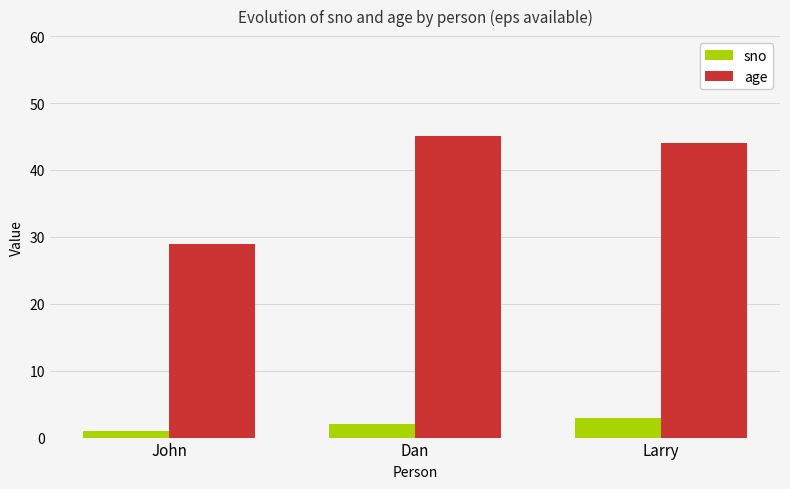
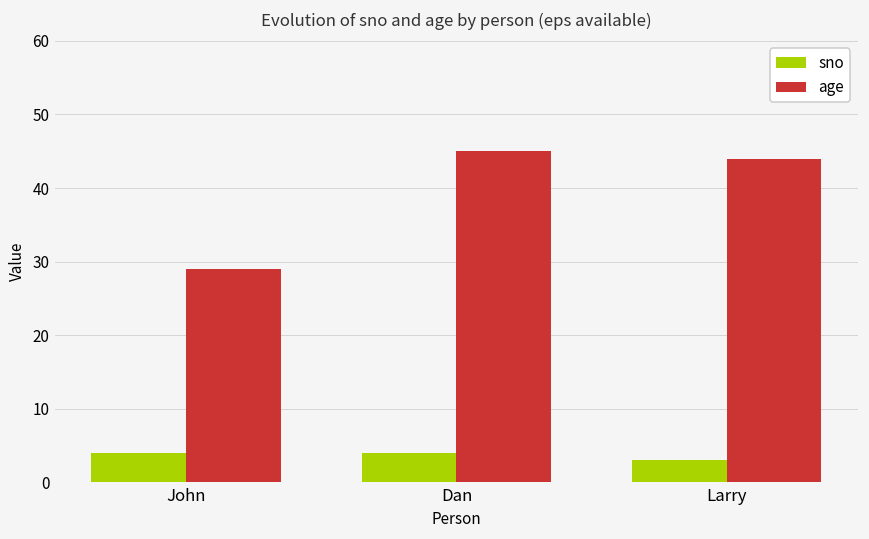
sno, John: 1 -> 4
sno, Dan: 2 -> 4
